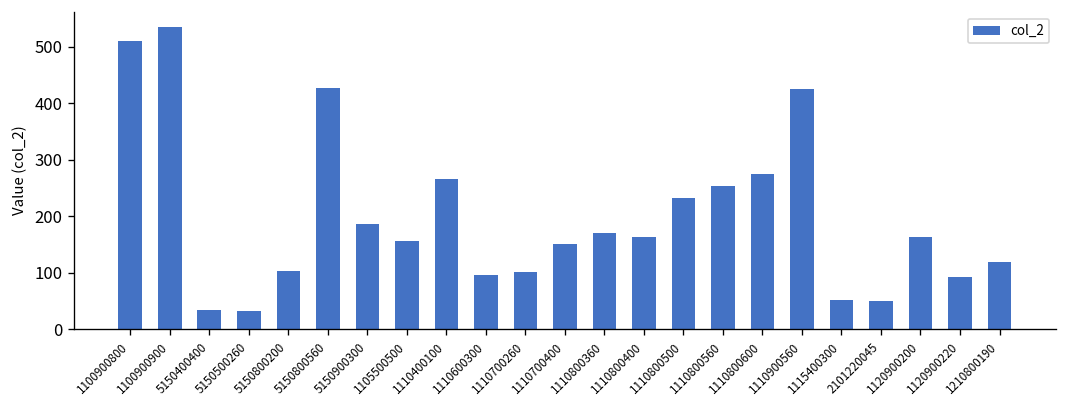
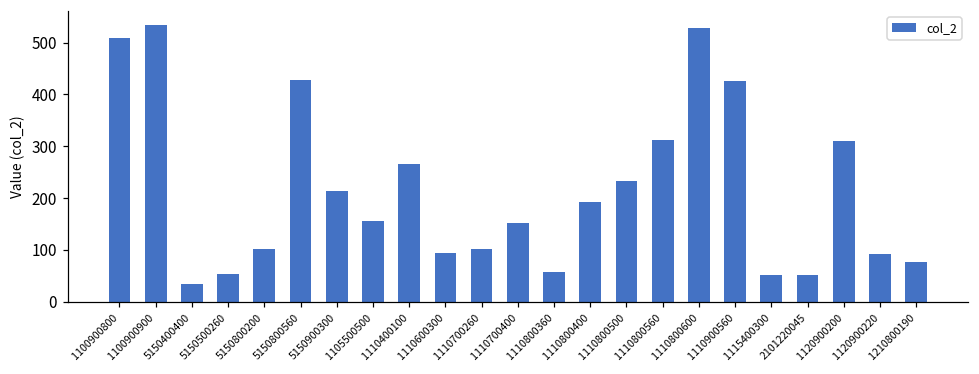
5150500260: 30 -> 50
5150900300: 190 -> 210
1110800360: 170 -> 60
1110800400: 160 -> 190
1110800560: 250 -> 310
1110800600: 270 -> 530
1120900200: 160 -> 310
1210800190: 120 -> 80
